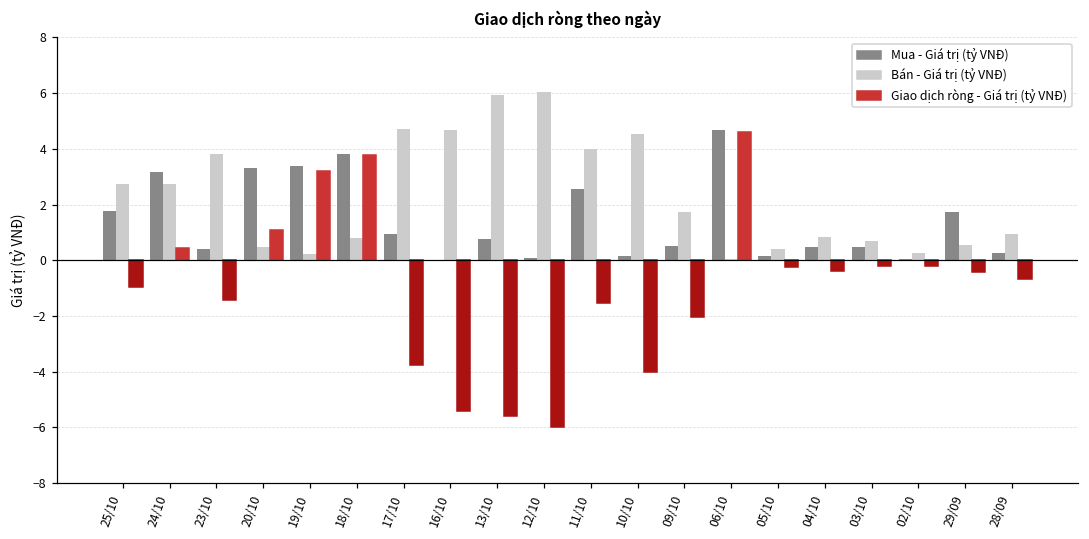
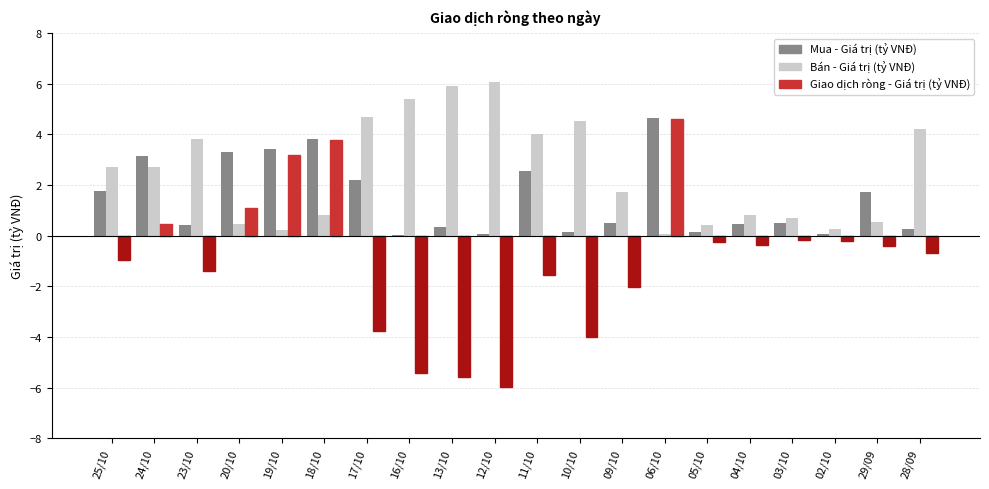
Mua - Giá trị (tỷ VNĐ), 17/10: 1.0 -> 2.2
Bán - Giá trị (tỷ VNĐ), 16/10: 4.7 -> 5.4
Mua - Giá trị (tỷ VNĐ), 13/10: 0.8 -> 0.3
Bán - Giá trị (tỷ VNĐ), 28/09: 0.9 -> 4.2
